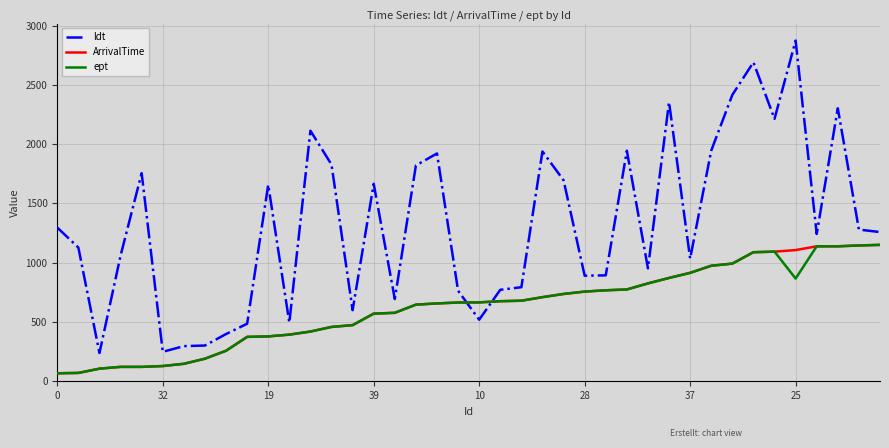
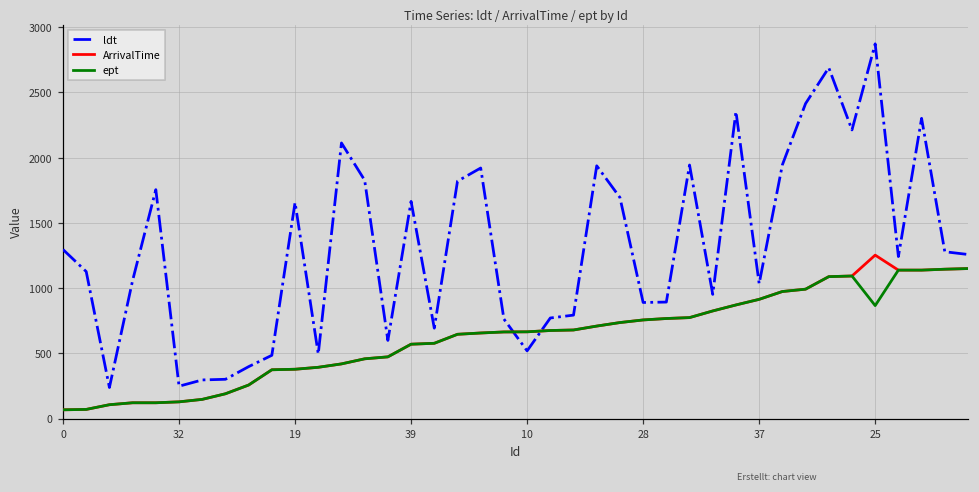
ArrivalTime, 25: 1110 -> 1250
